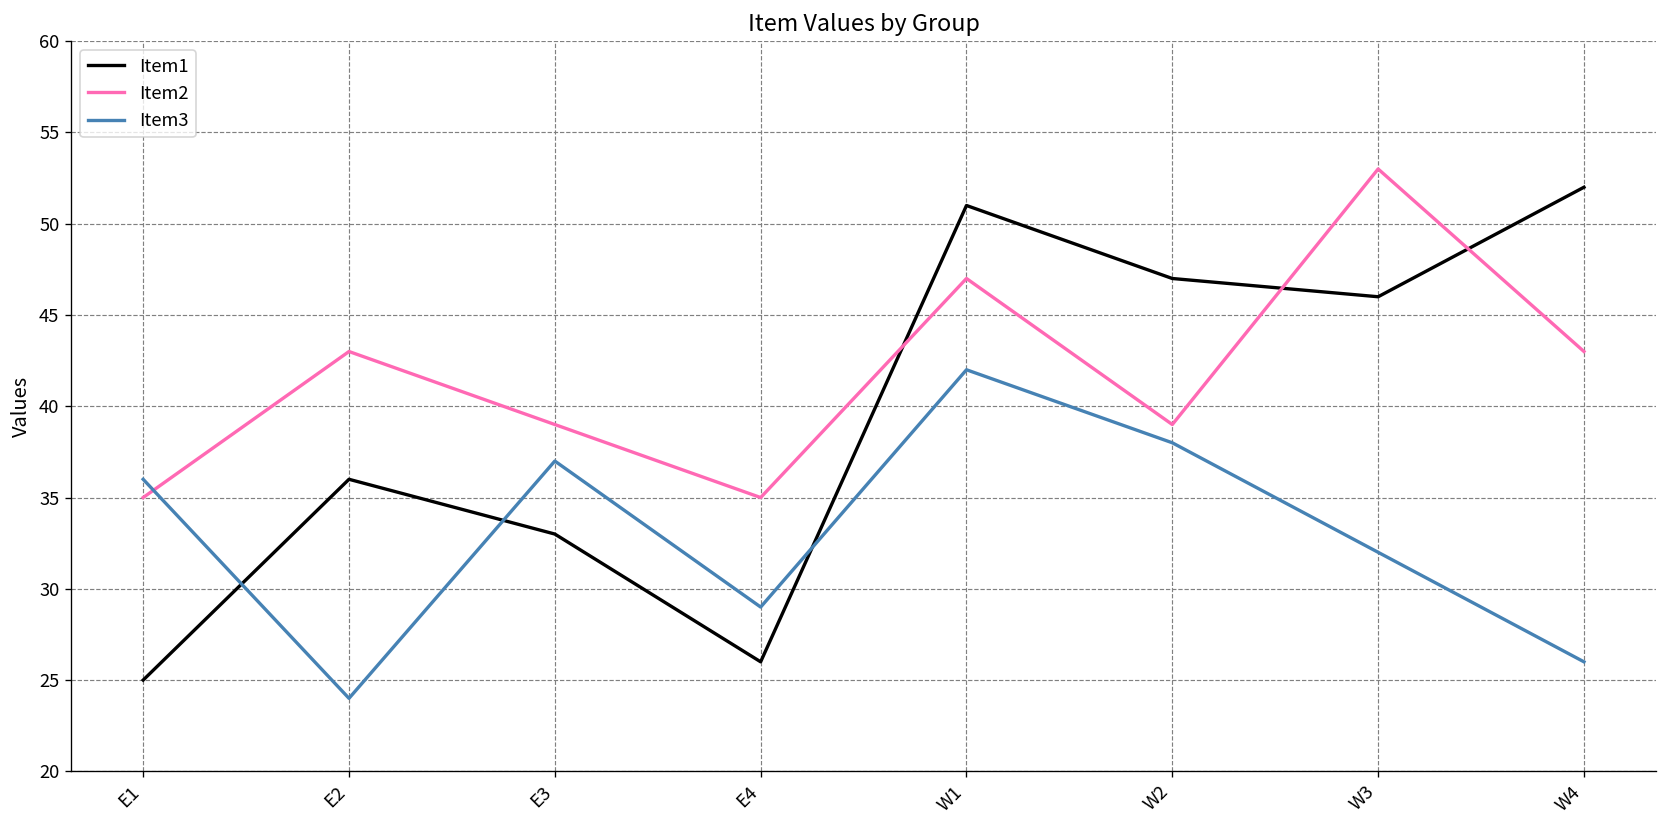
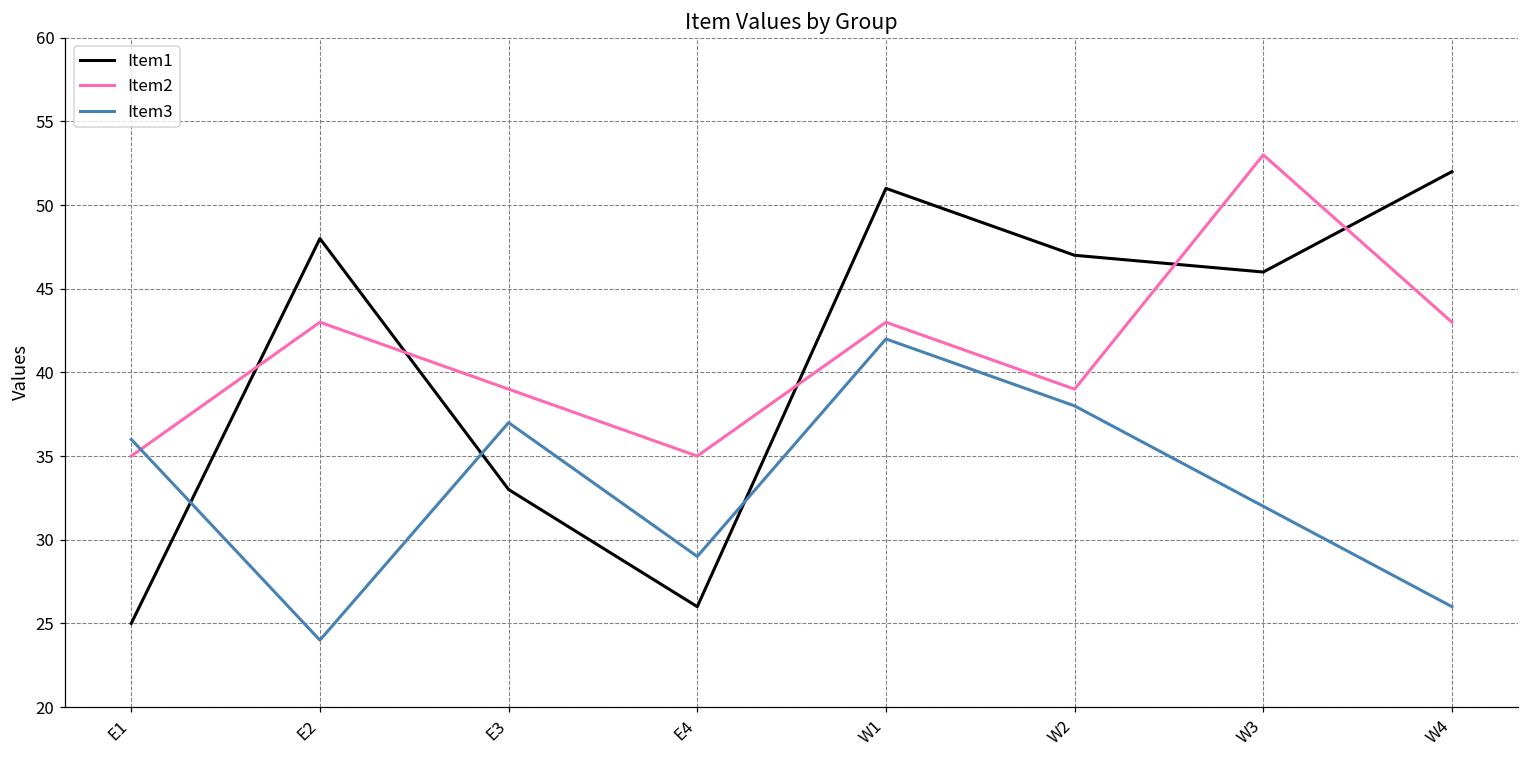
Item1, E2: 36 -> 48
Item2, W1: 47 -> 43
